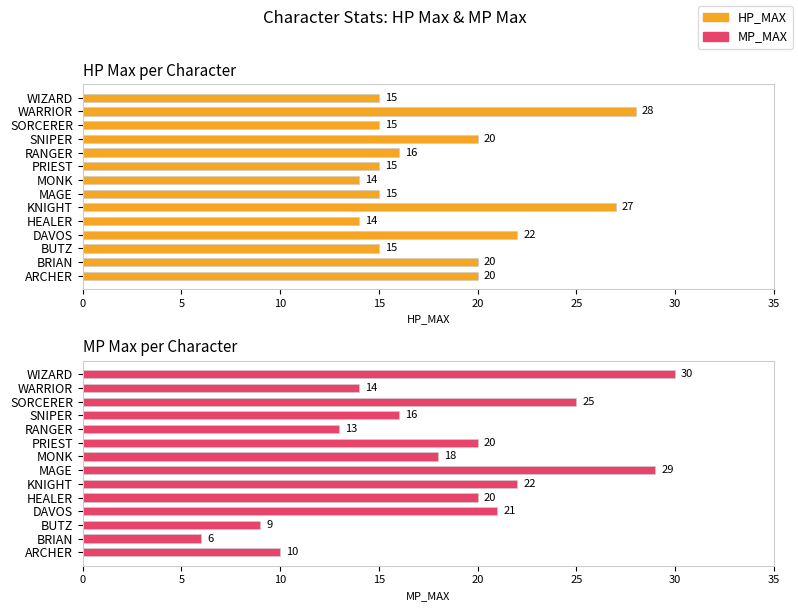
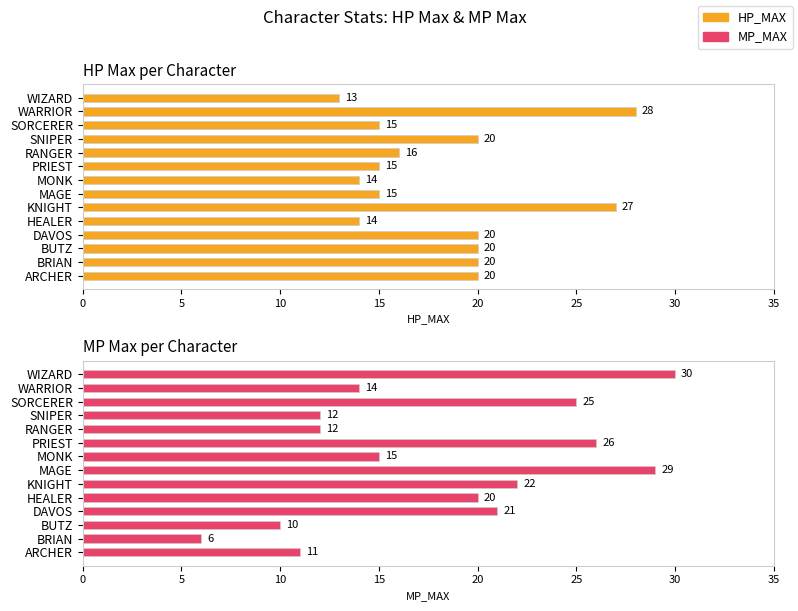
HP Max per Character, WIZARD: 15 -> 13
HP Max per Character, DAVOS: 22 -> 20
HP Max per Character, BUTZ: 15 -> 20
MP Max per Character, SNIPER: 16 -> 12
MP Max per Character, RANGER: 13 -> 12
MP Max per Character, PRIEST: 20 -> 26
MP Max per Character, MONK: 18 -> 15
MP Max per Character, BUTZ: 9 -> 10
MP Max per Character, ARCHER: 10 -> 11
